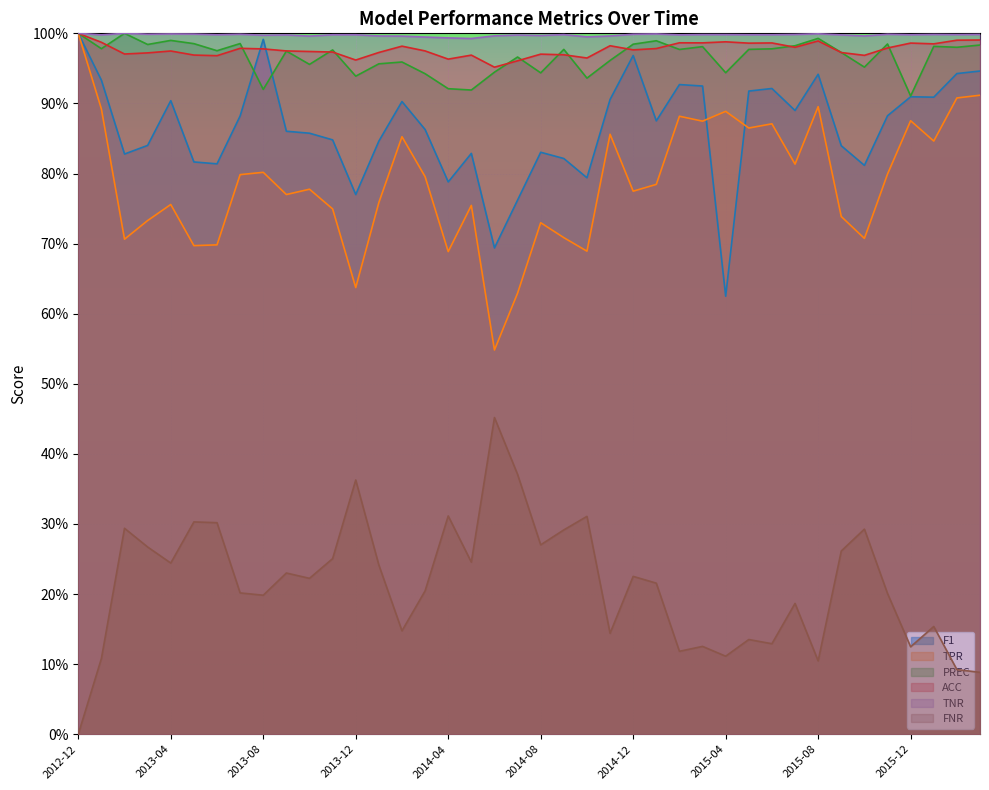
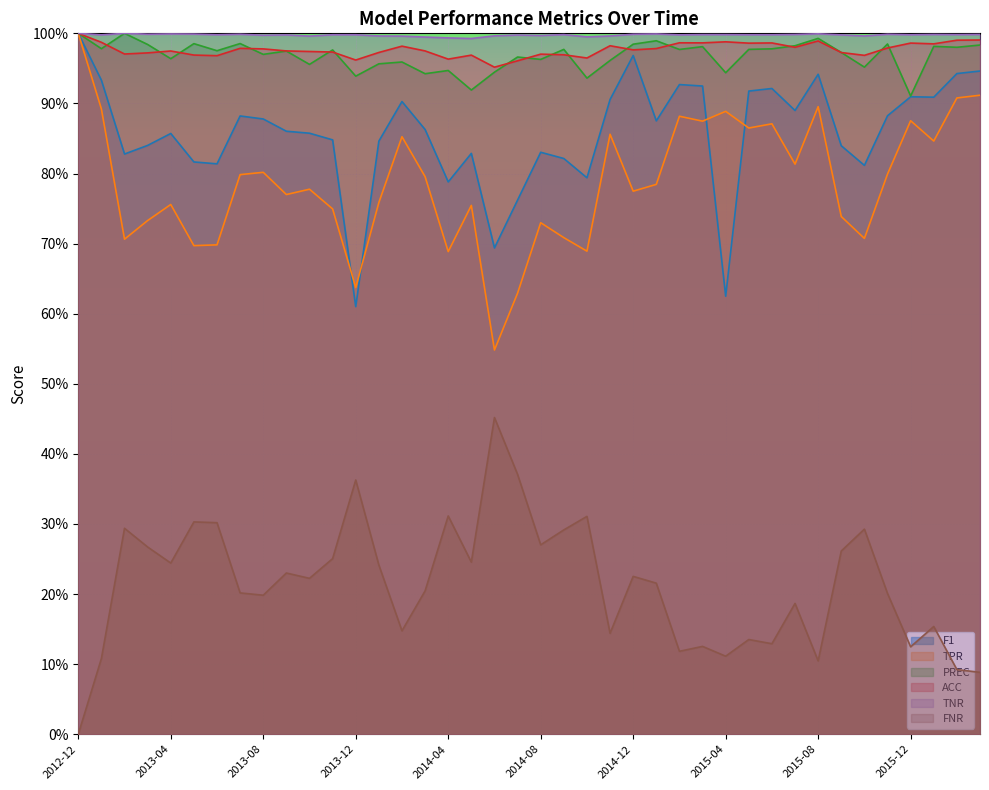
F1, 2013-04: 90% -> 86%
PREC, 2013-04: 99% -> 96%
F1, 2013-08: 99% -> 88%
PREC, 2013-08: 92% -> 97%
F1, 2013-12: 77% -> 61%
PREC, 2014-04: 92% -> 95%
PREC, 2014-08: 94% -> 96%
